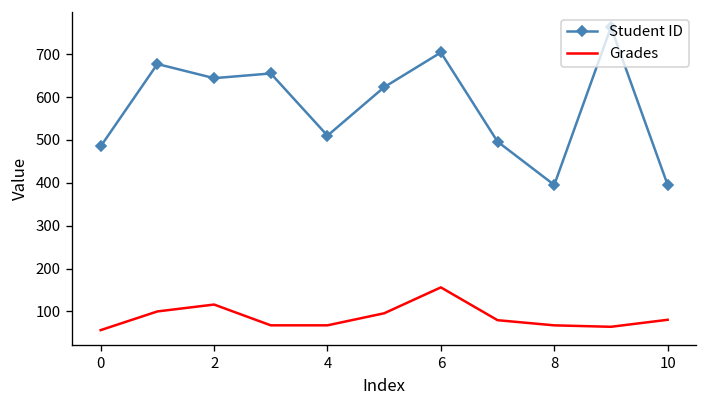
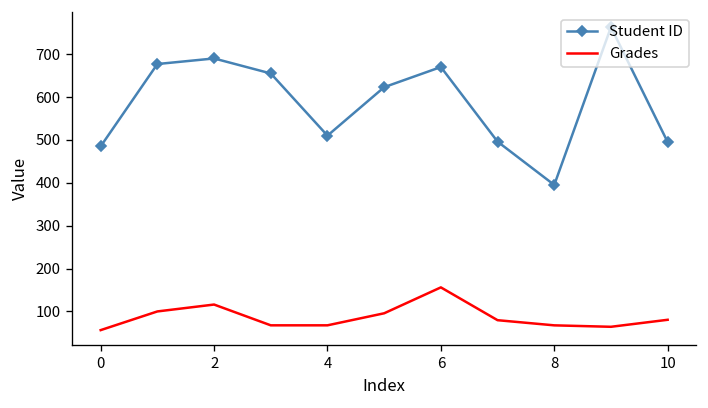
Student ID, 2: 640 -> 690
Student ID, 6: 700 -> 670
Student ID, 10: 400 -> 500
